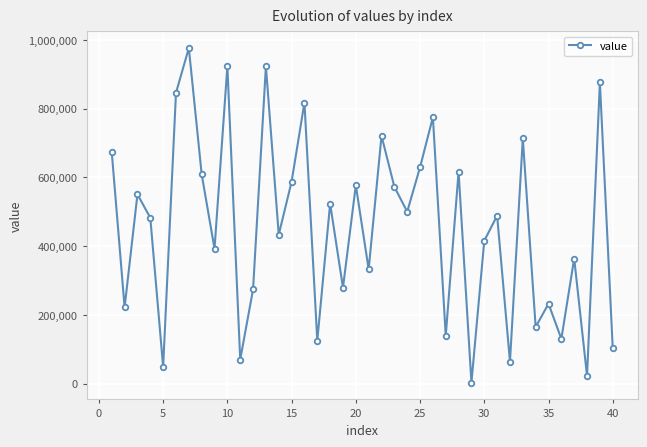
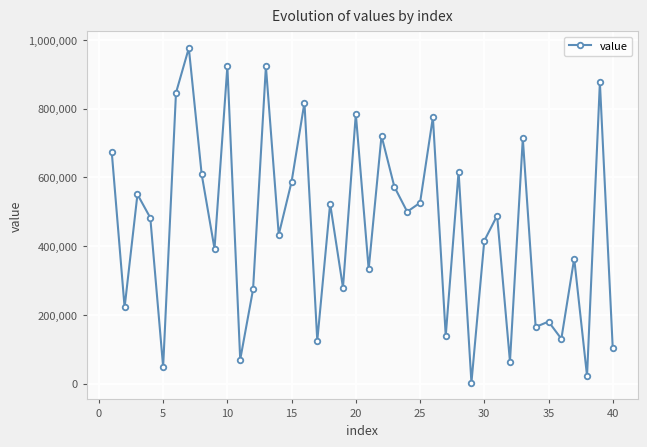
20: 580,000 -> 780,000
25: 630,000 -> 530,000
35: 230,000 -> 180,000
